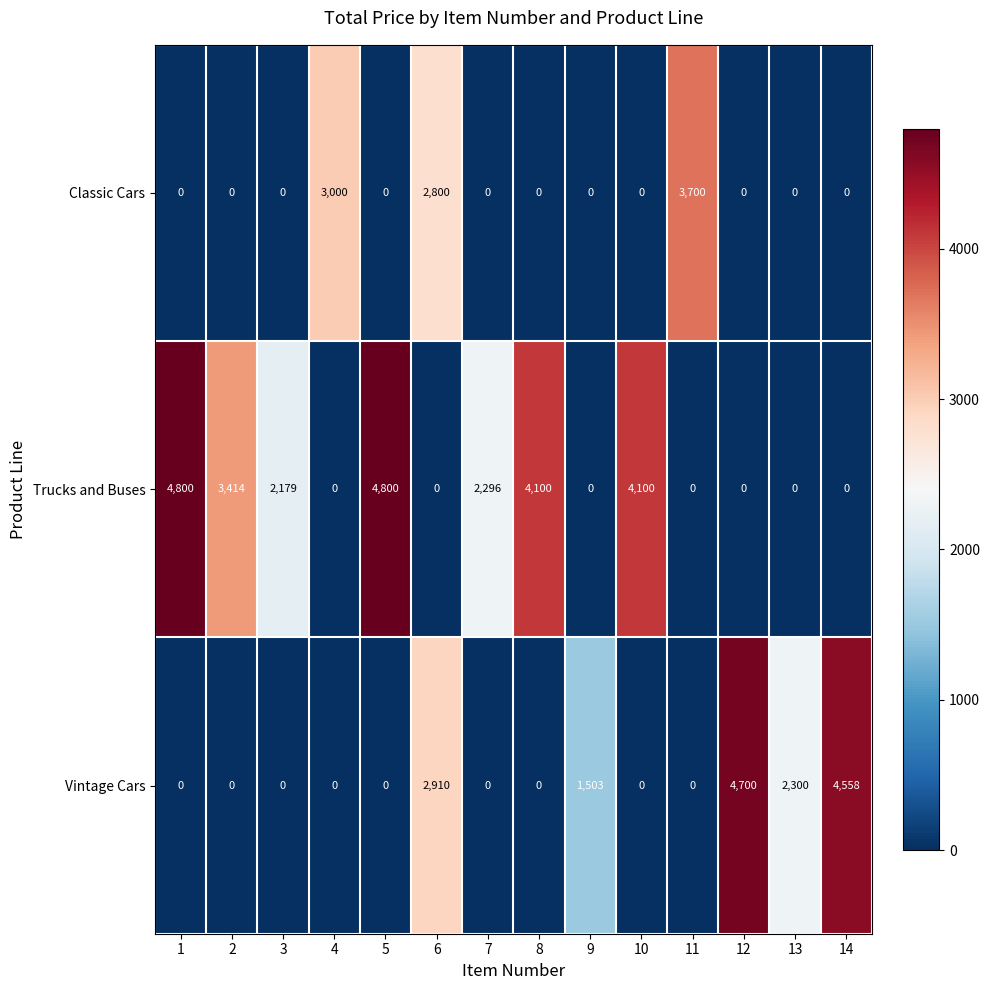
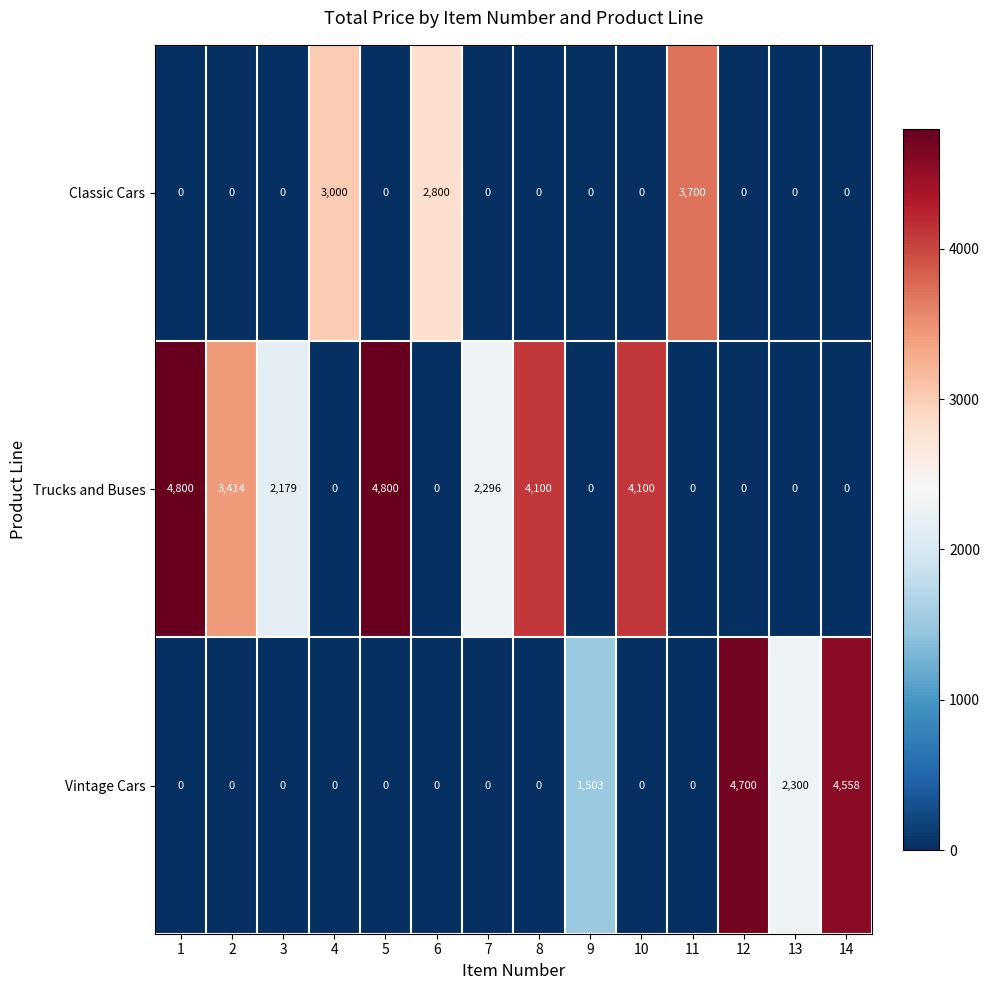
Vintage Cars, 6: 2,910 -> 0
